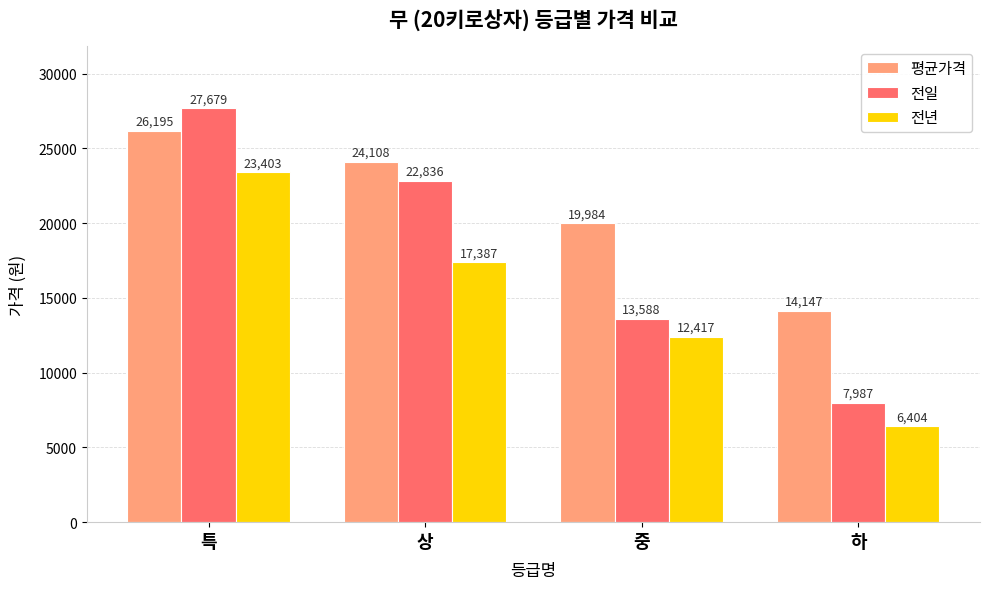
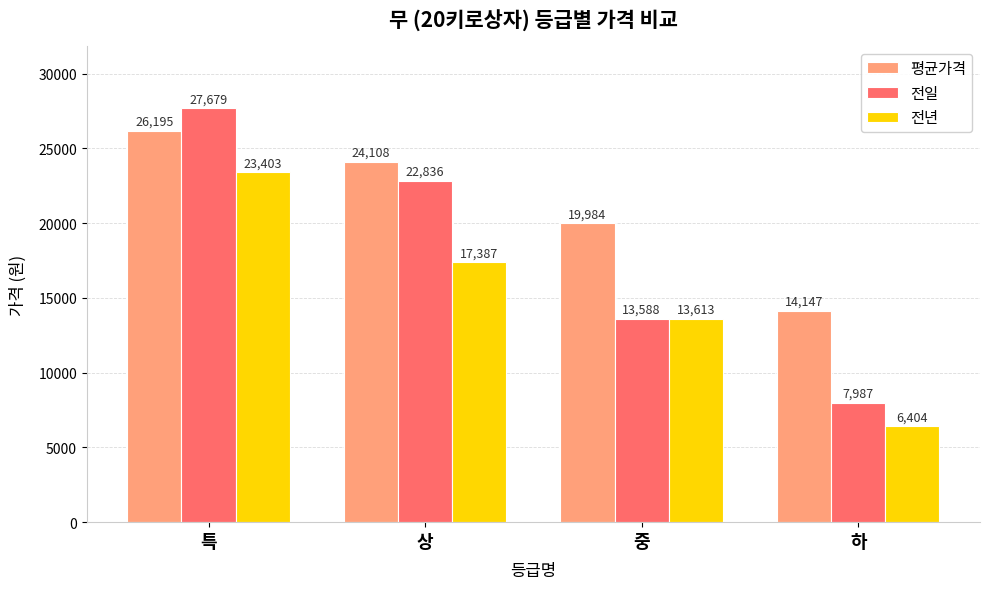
전년, 중: 12,417 -> 13,613
